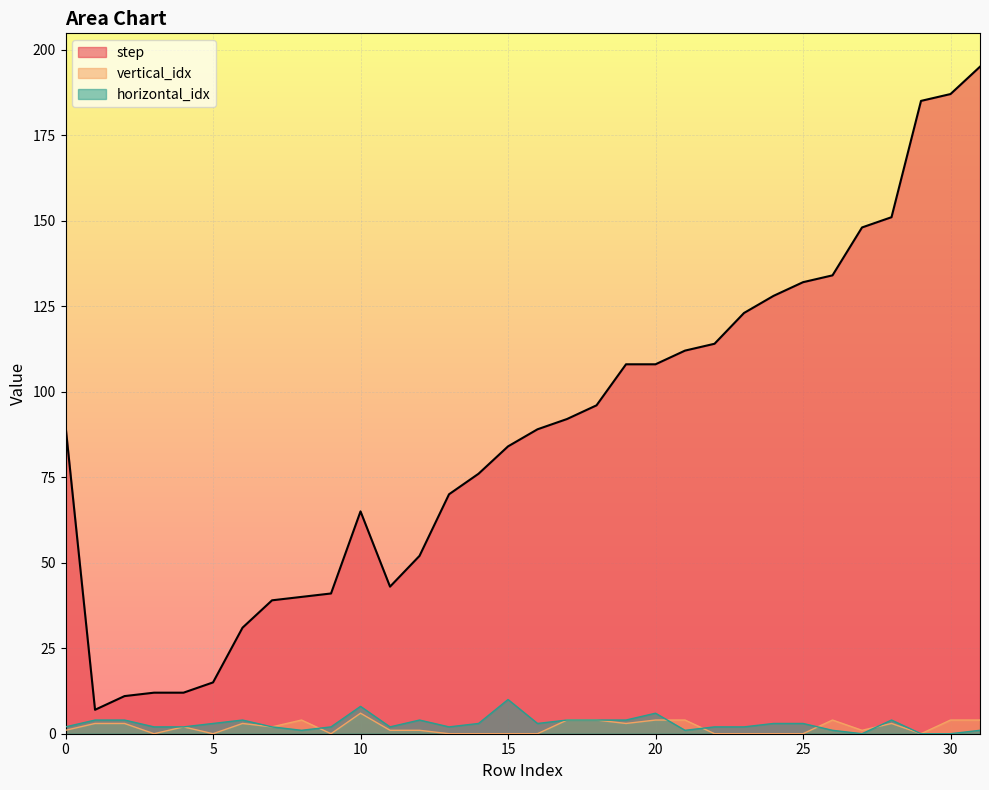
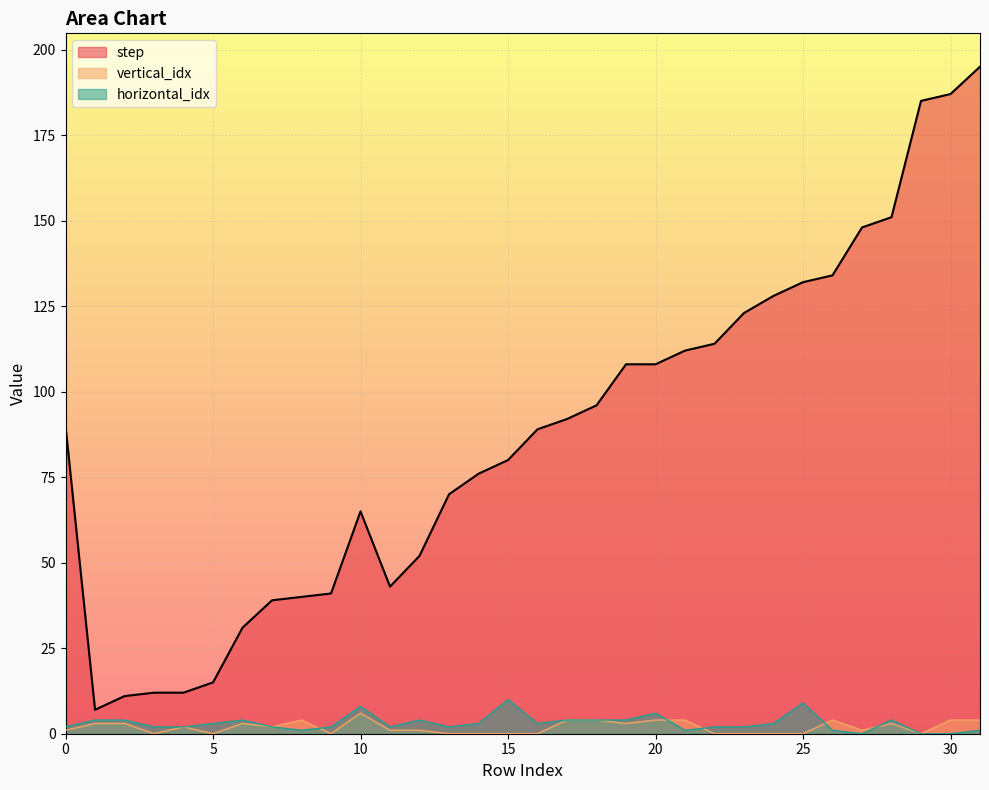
step, 15: 84 -> 80
horizontal_idx, 25: 3 -> 9
